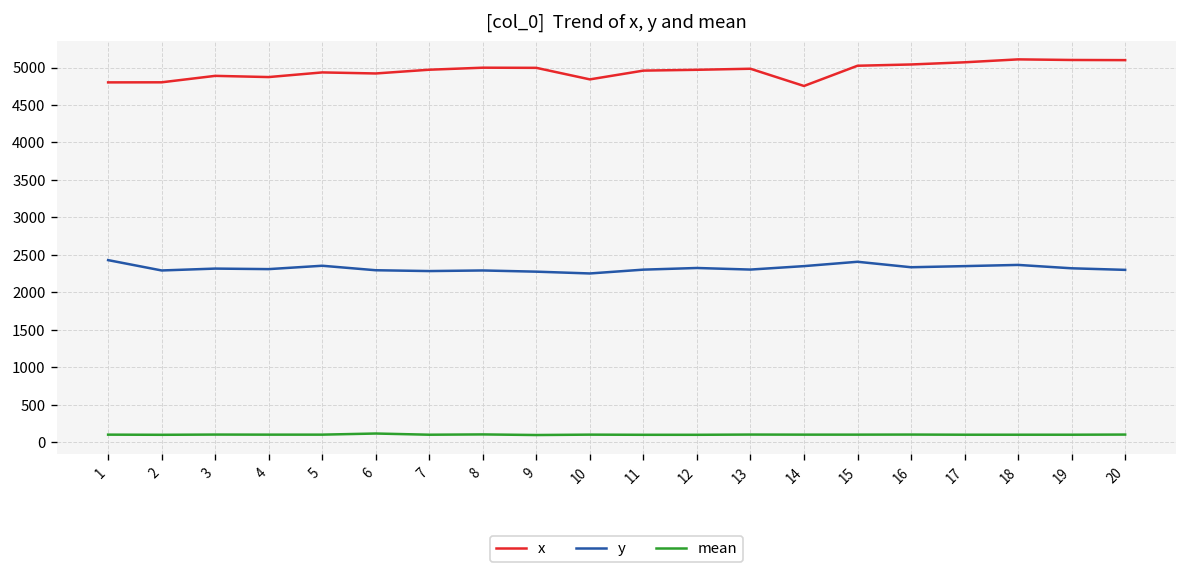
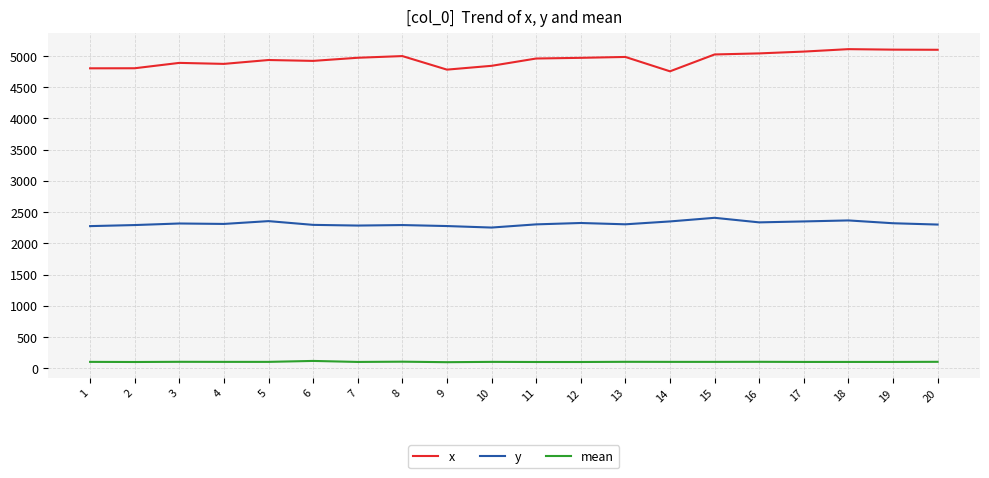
y, 1: 2400 -> 2300
x, 9: 5000 -> 4800
